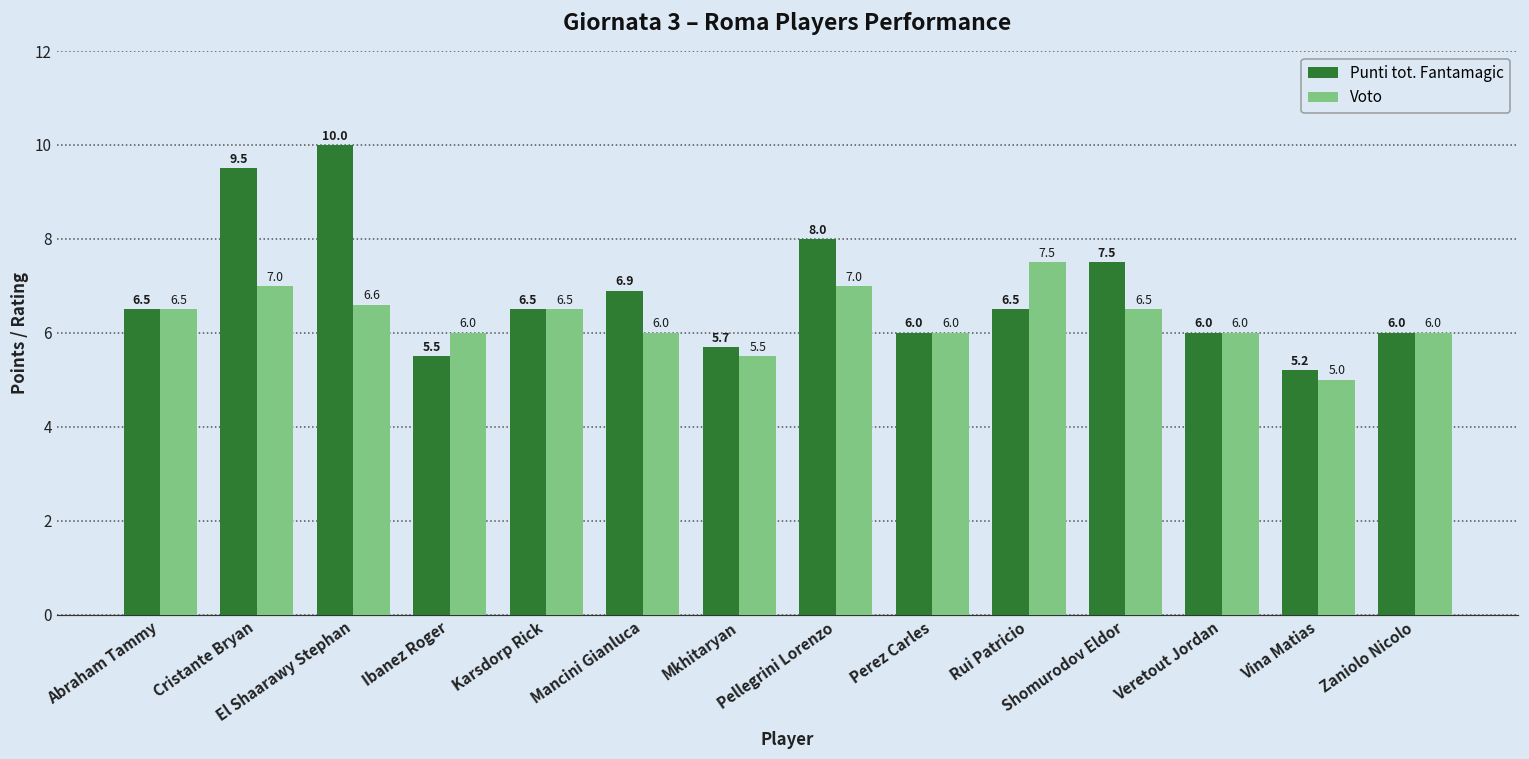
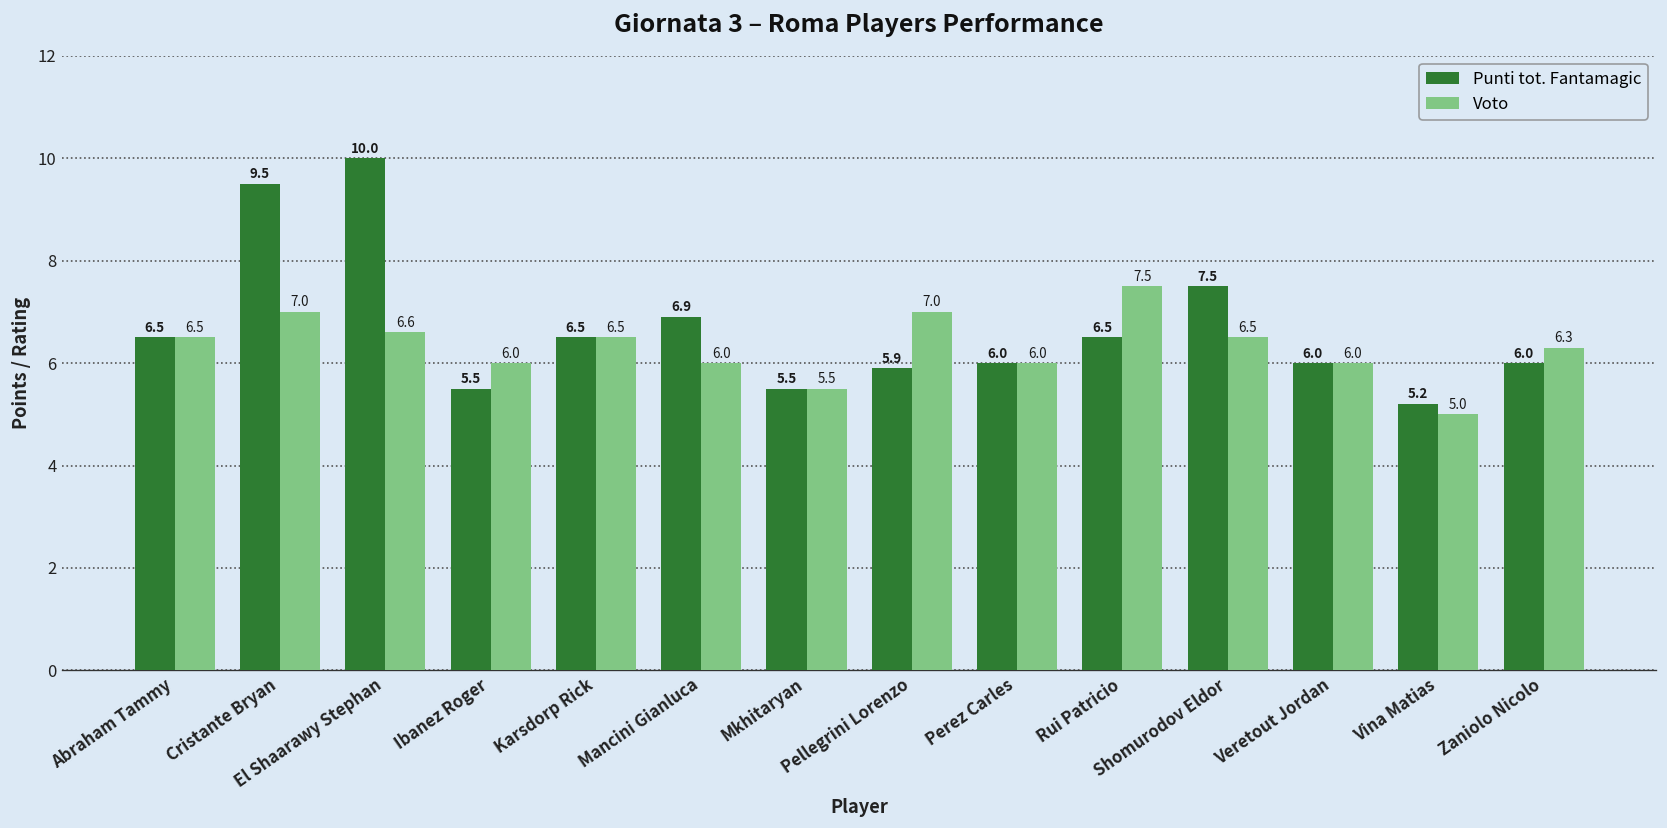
Punti tot. Fantamagic, Mkhitaryan: 5.7 -> 5.5
Punti tot. Fantamagic, Pellegrini Lorenzo: 8.0 -> 5.9
Voto, Zaniolo Nicolo: 6.0 -> 6.3
